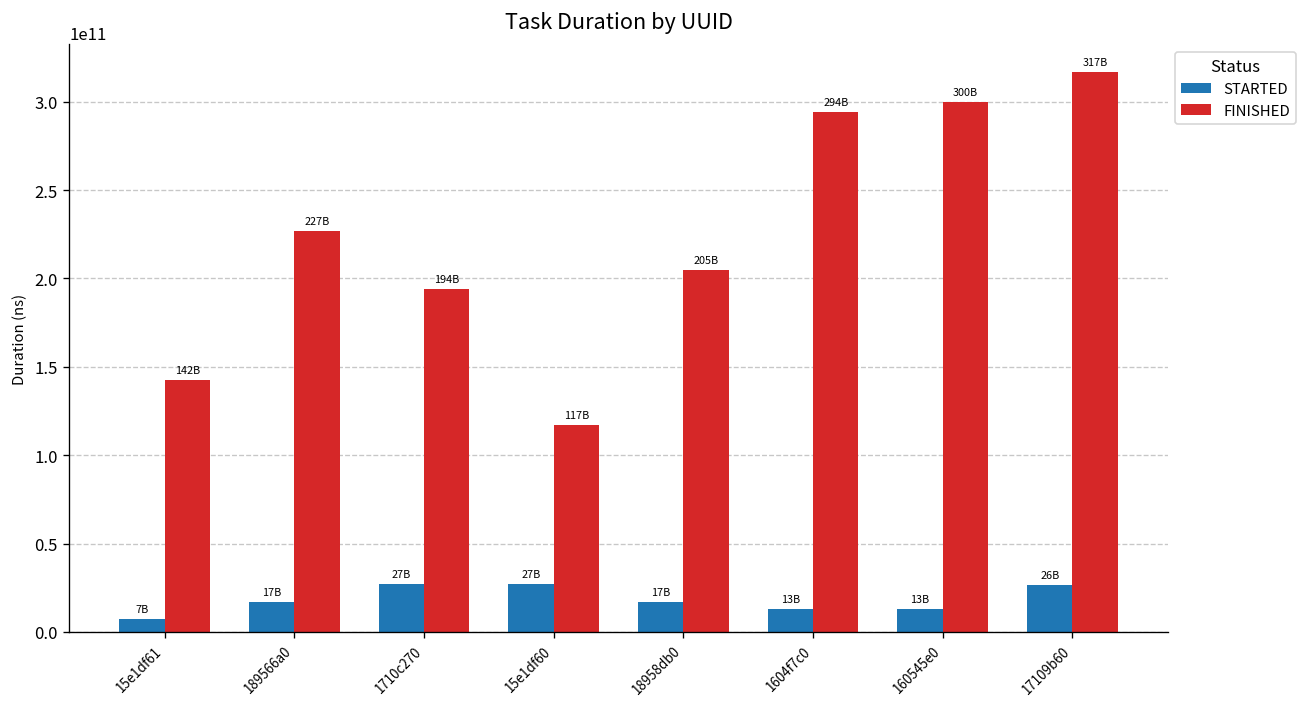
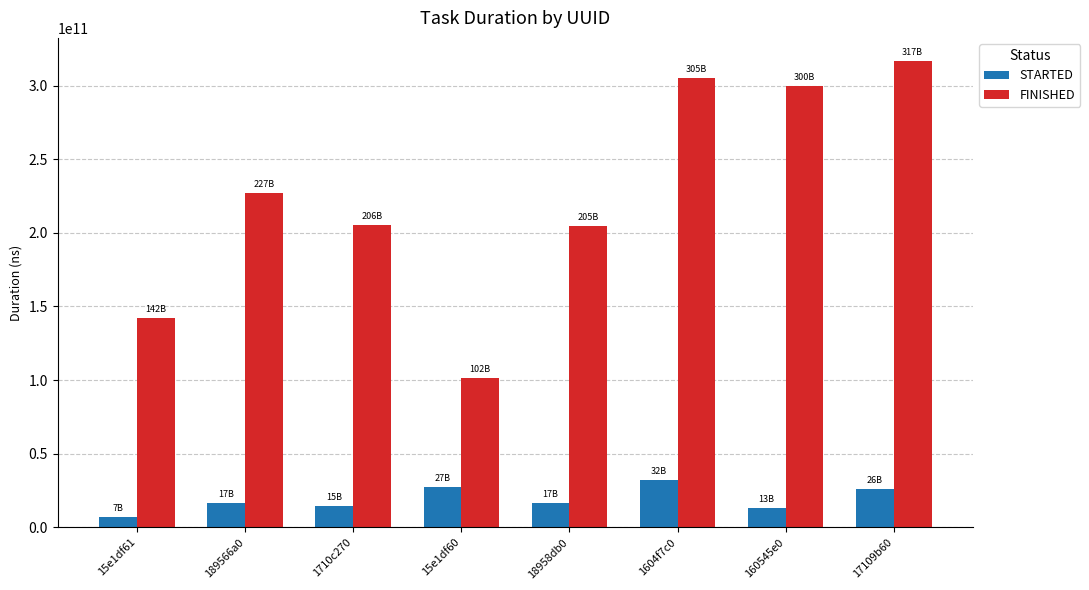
STARTED, 1710c270: 27B -> 15B
FINISHED, 1710c270: 194B -> 206B
FINISHED, 15e1df60: 117B -> 102B
STARTED, 1604f7c0: 13B -> 32B
FINISHED, 1604f7c0: 294B -> 305B
